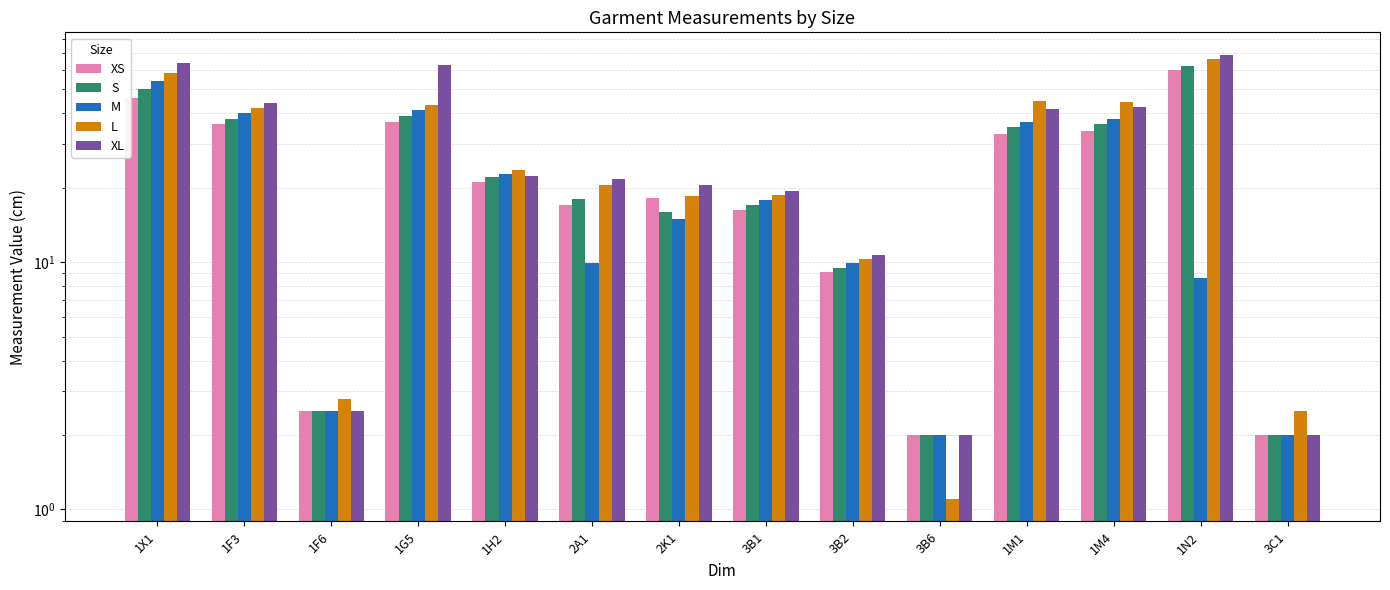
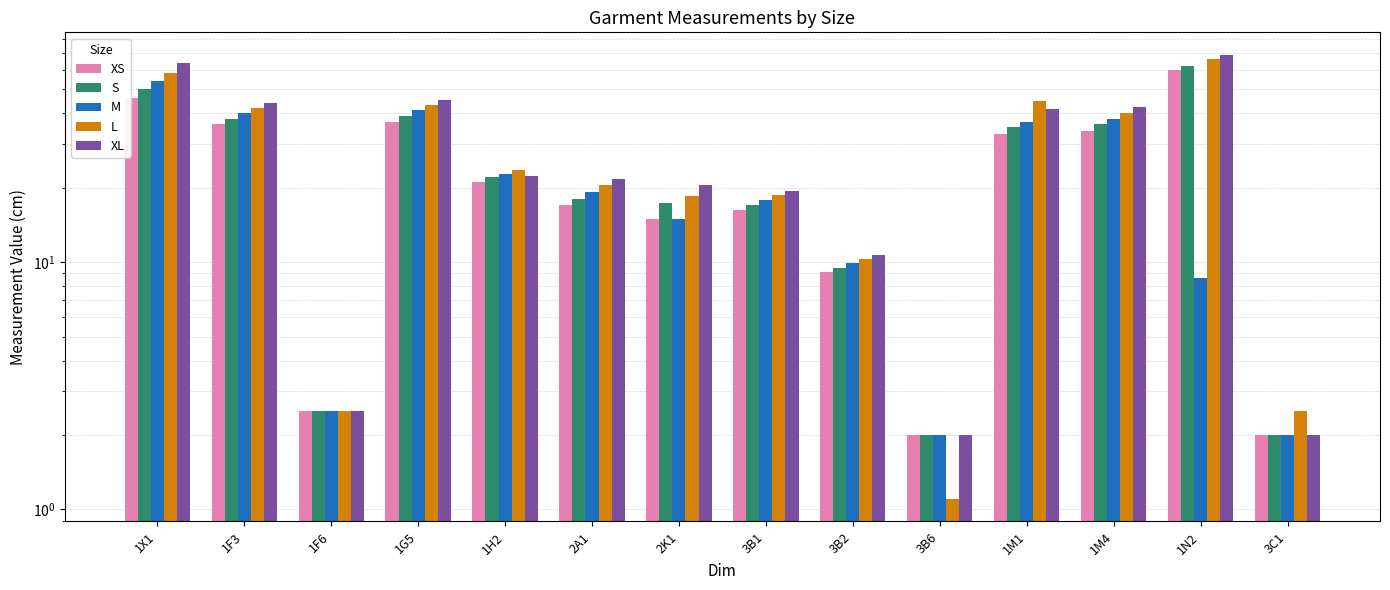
L, 1F6: 2.8 -> 2.5
XL, 1G5: 63 -> 45
M, 2A1: 9.9 -> 19
XS, 2K1: 18 -> 15
S, 2K1: 16 -> 17
L, 1M4: 44 -> 40
